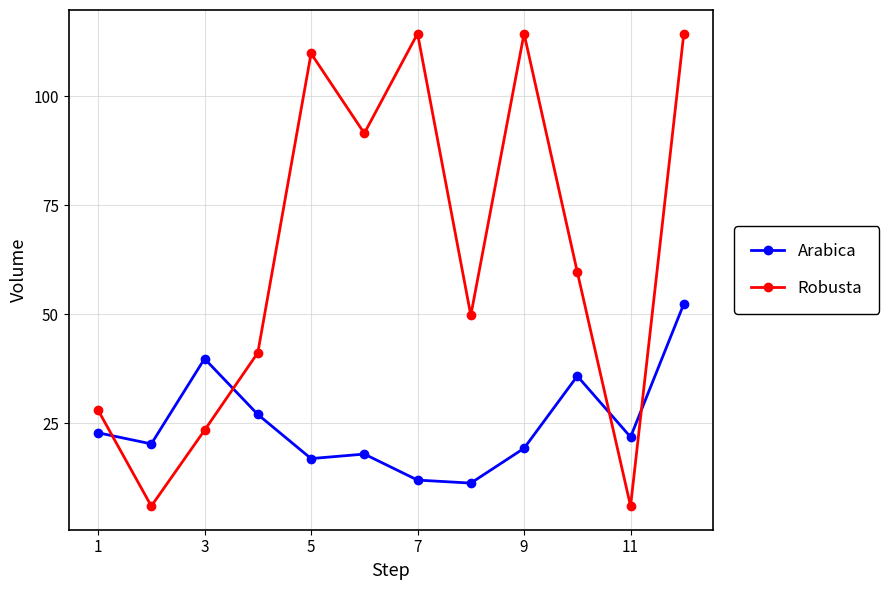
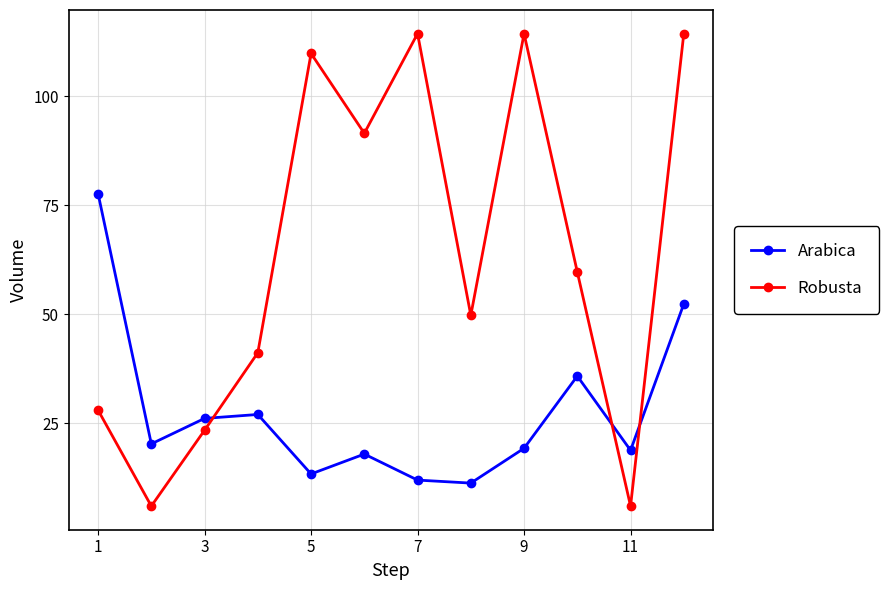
Arabica, 1: 23 -> 78
Arabica, 3: 40 -> 26
Arabica, 5: 17 -> 13
Arabica, 11: 22 -> 19
